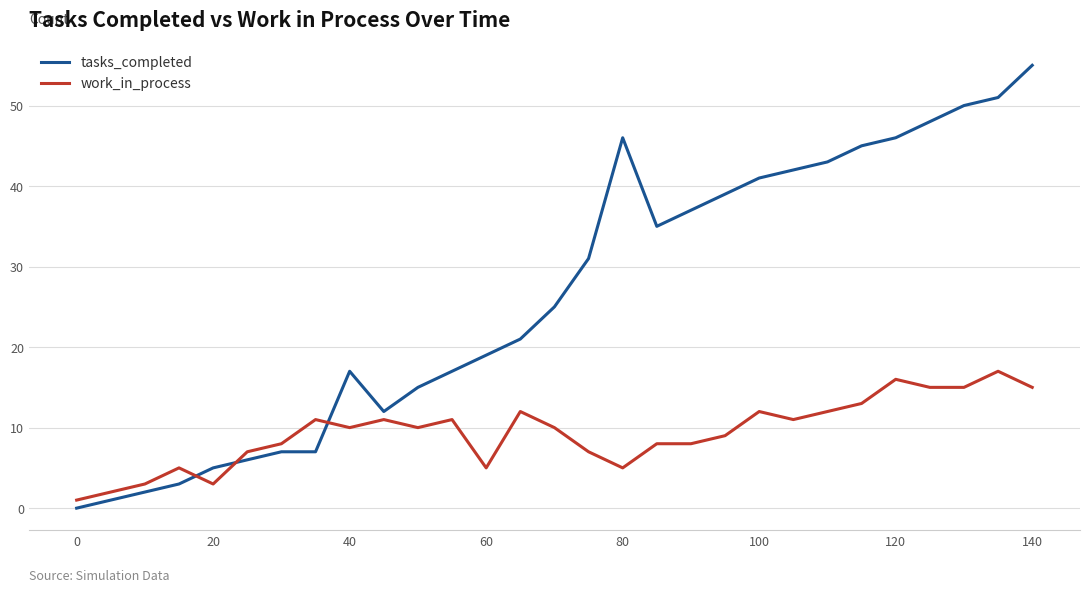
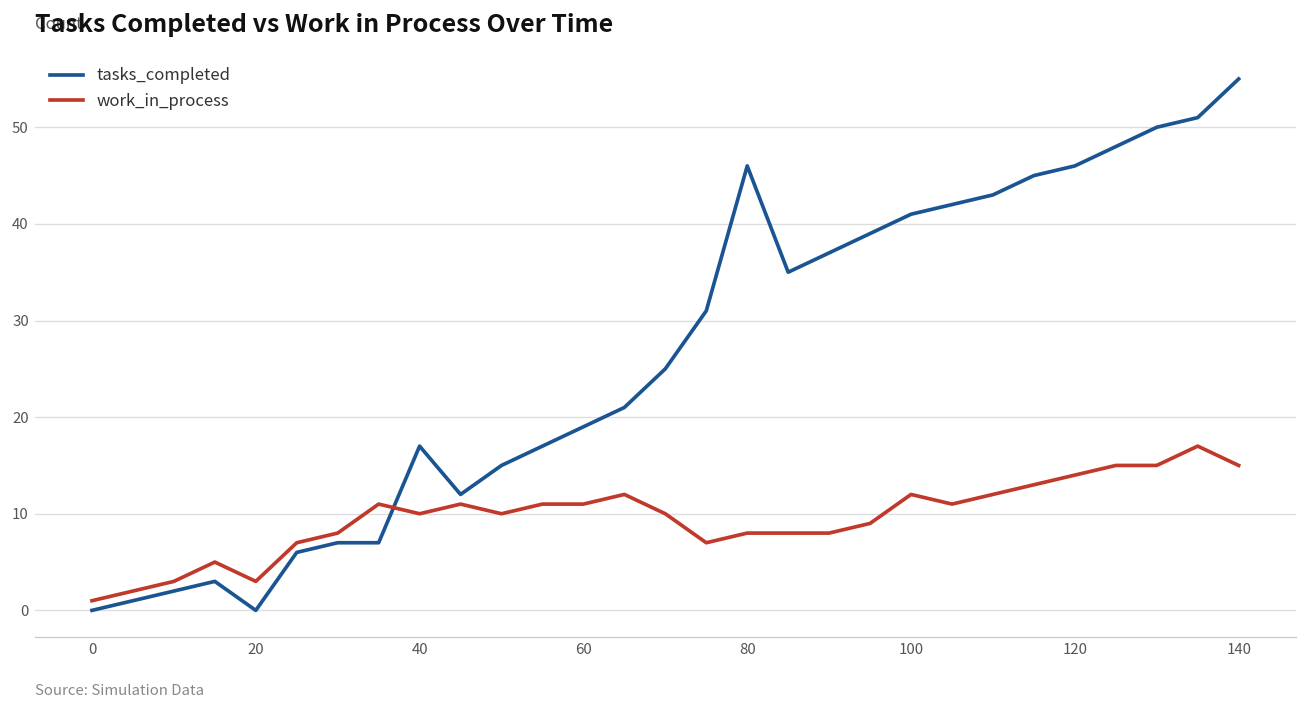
tasks_completed, 20: 5 -> 0
work_in_process, 60: 5 -> 11
work_in_process, 80: 5 -> 8
work_in_process, 120: 16 -> 14
